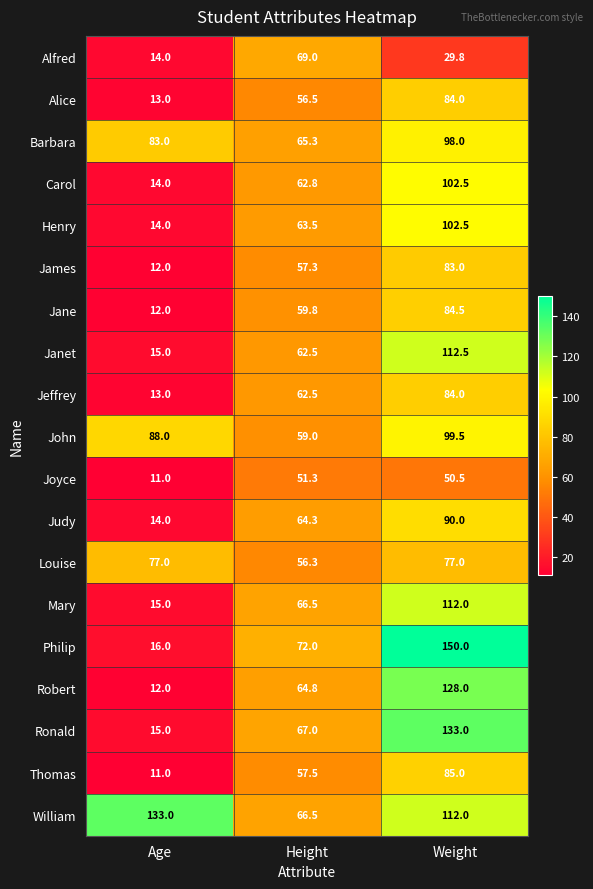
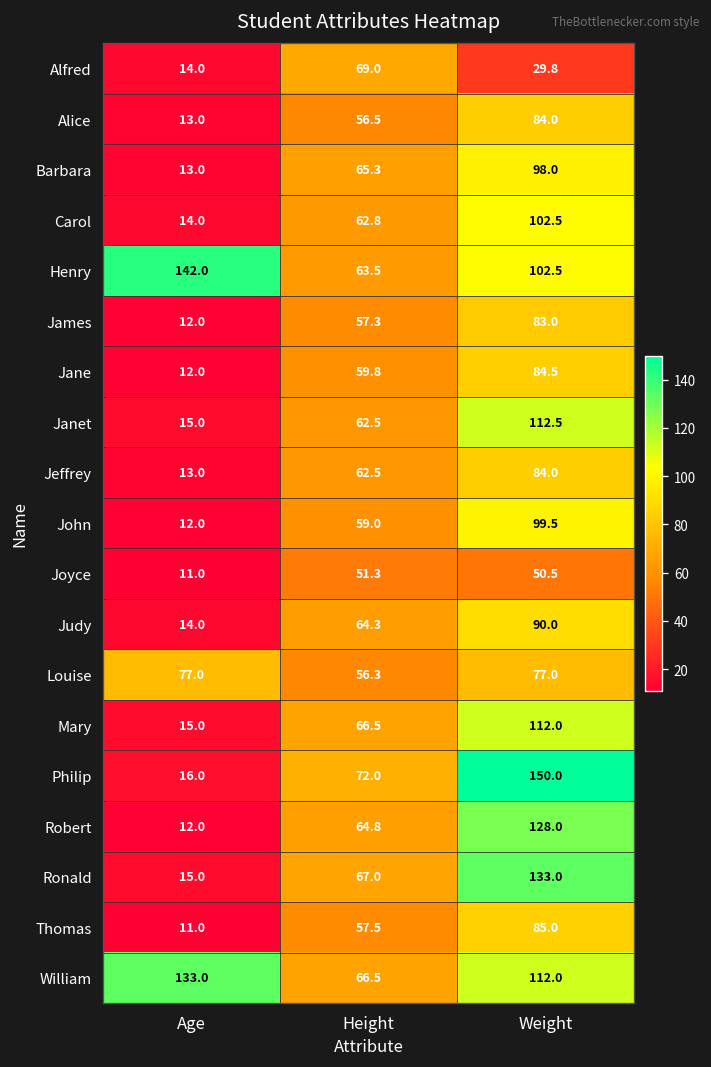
Barbara, Age: 83.0 -> 13.0
Henry, Age: 14.0 -> 142.0
John, Age: 88.0 -> 12.0
